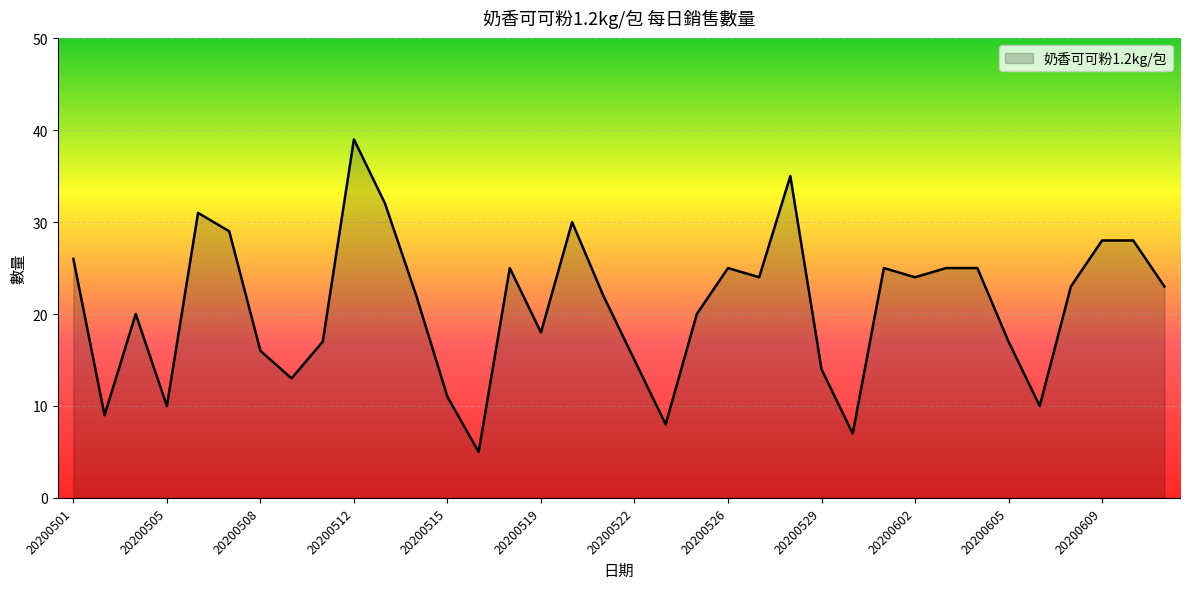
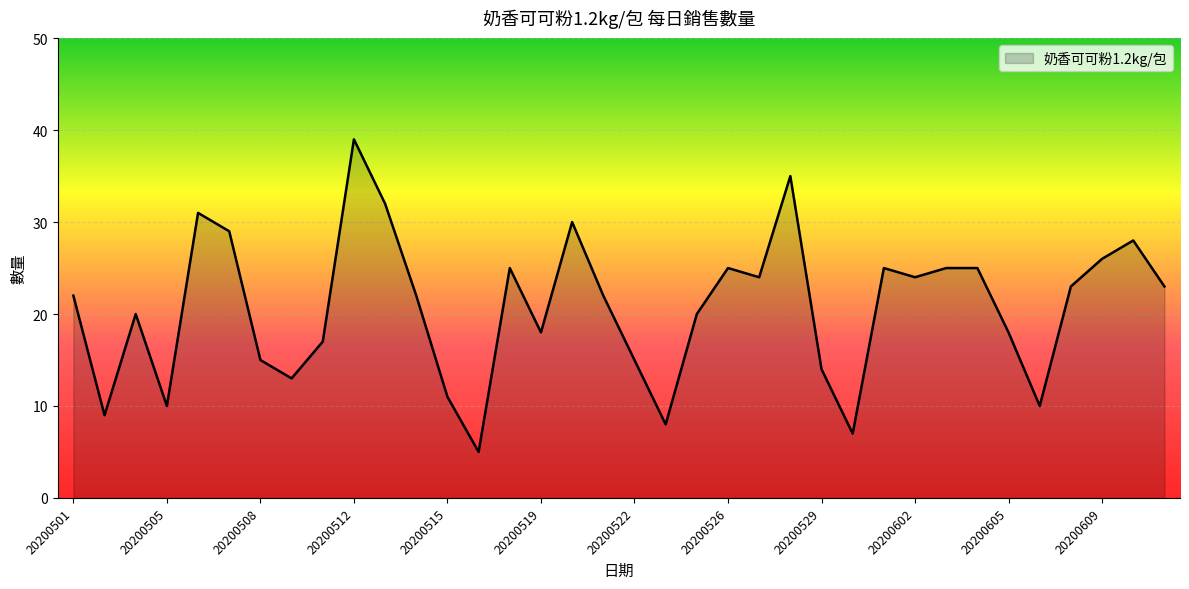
20200501: 26 -> 22
20200508: 16 -> 15
20200605: 17 -> 18
20200609: 28 -> 26
